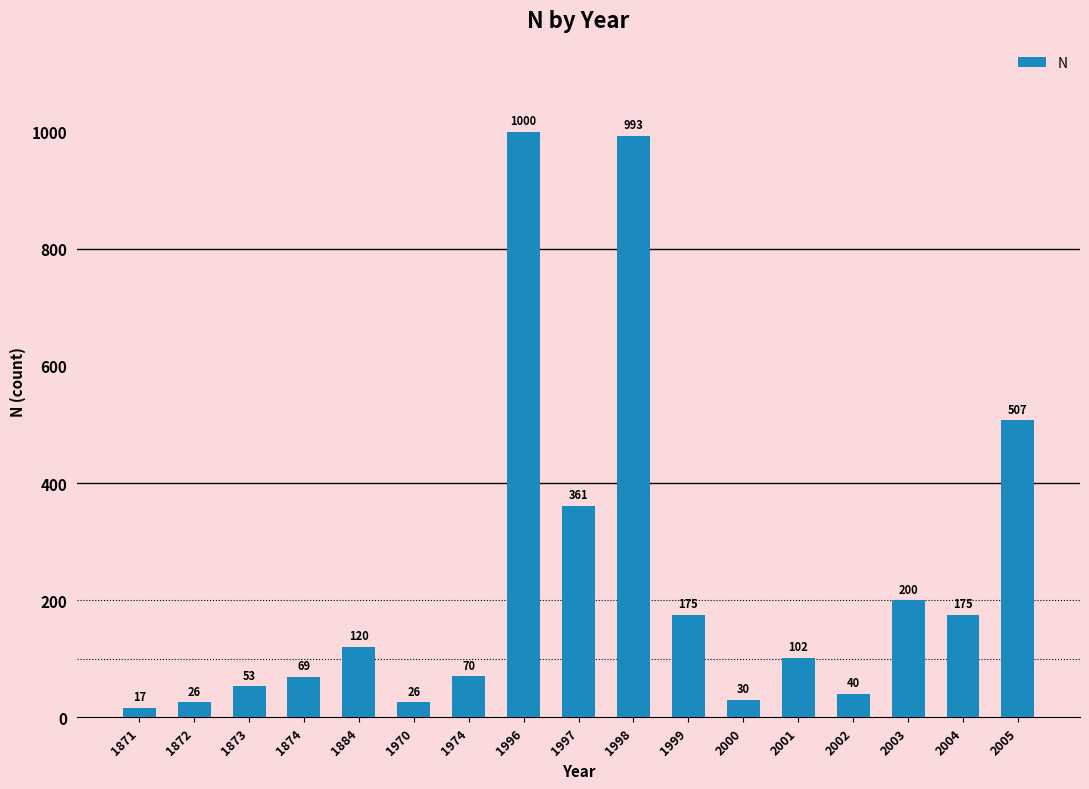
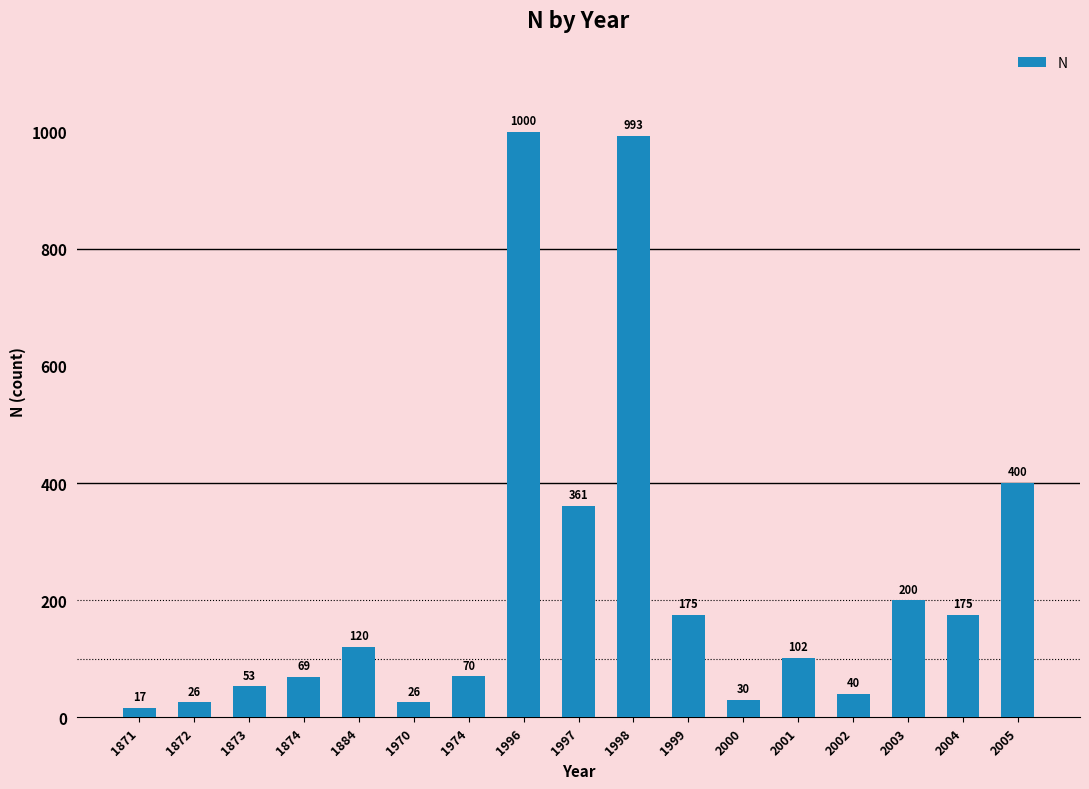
2005: 507 -> 400
